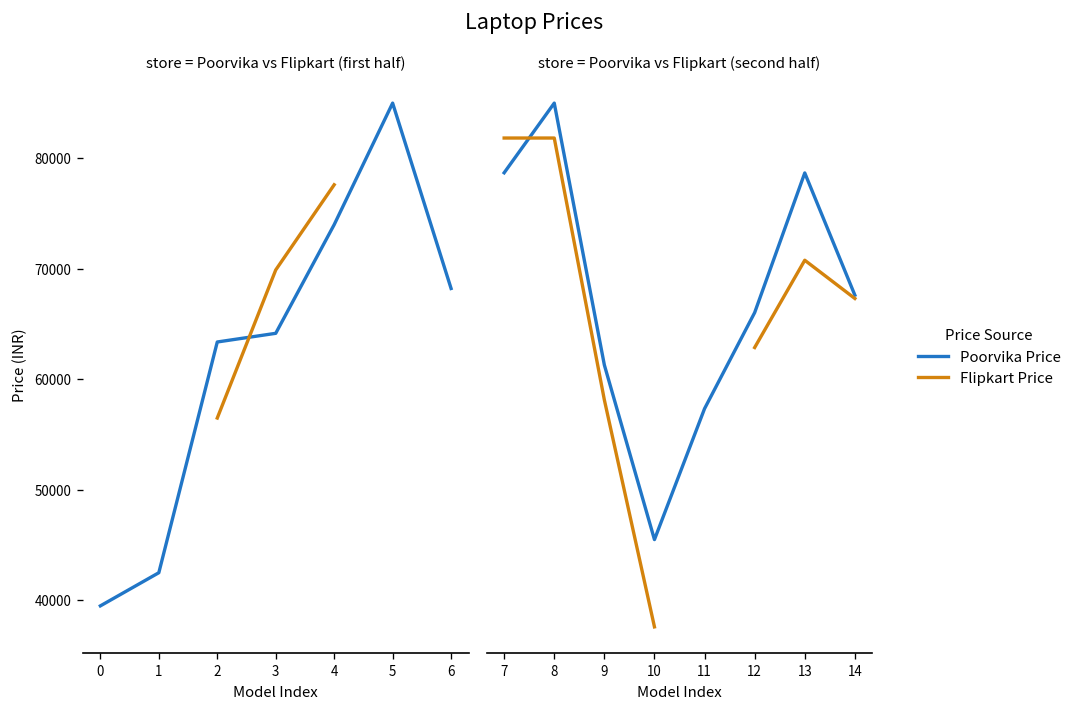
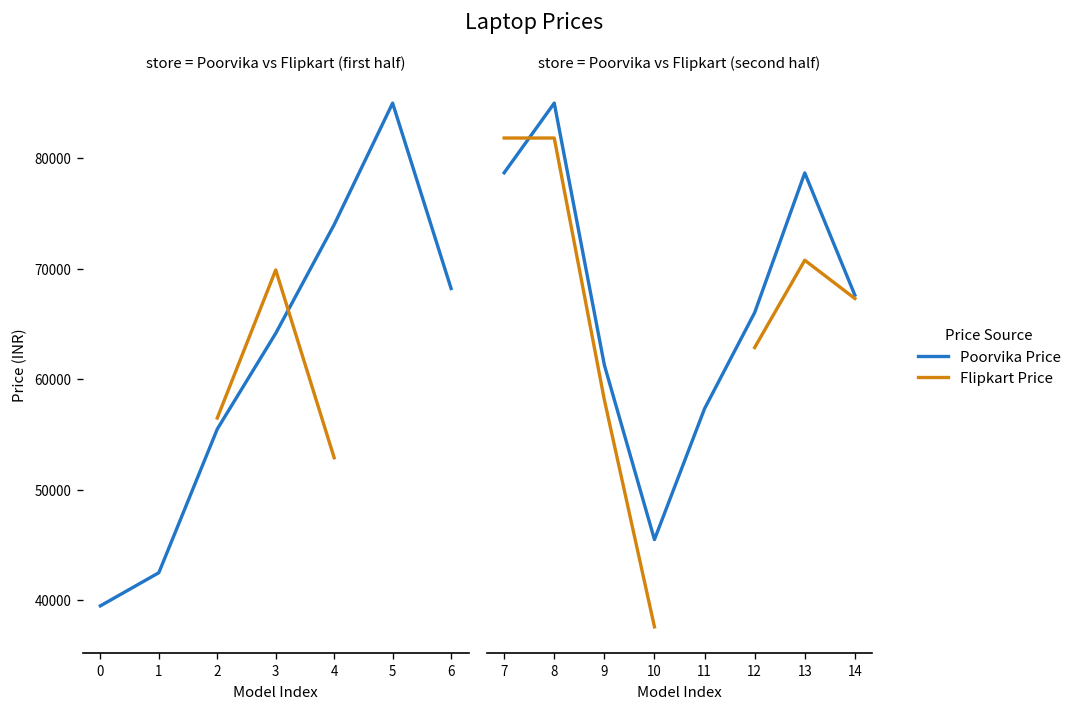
store = Poorvika vs Flipkart (first half), Poorvika Price, 2: 63000 -> 55000
store = Poorvika vs Flipkart (first half), Flipkart Price, 4: 78000 -> 53000
